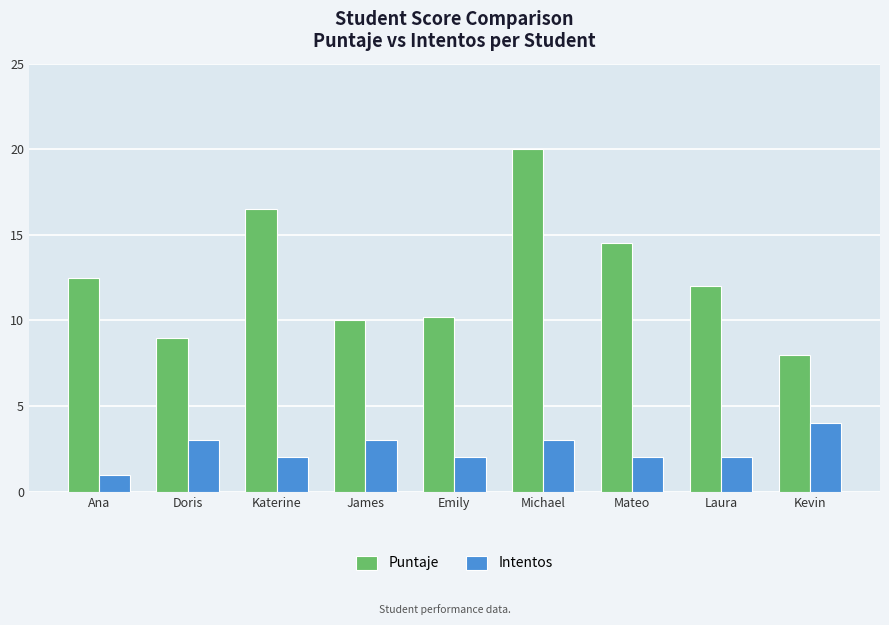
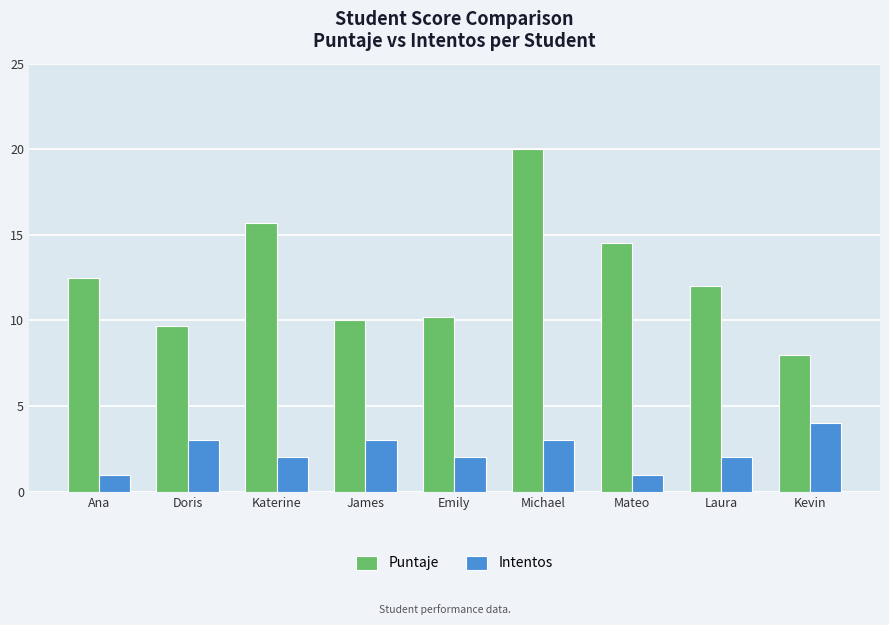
Puntaje, Doris: 9.0 -> 9.7
Puntaje, Katerine: 16.5 -> 15.7
Intentos, Mateo: 2 -> 1
